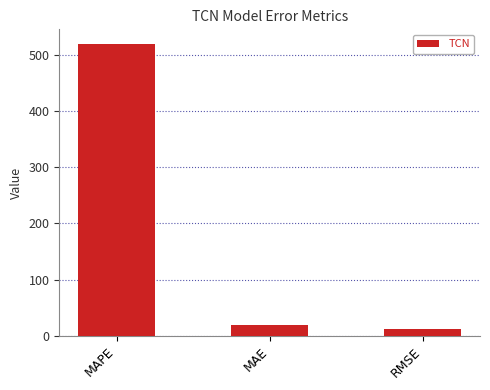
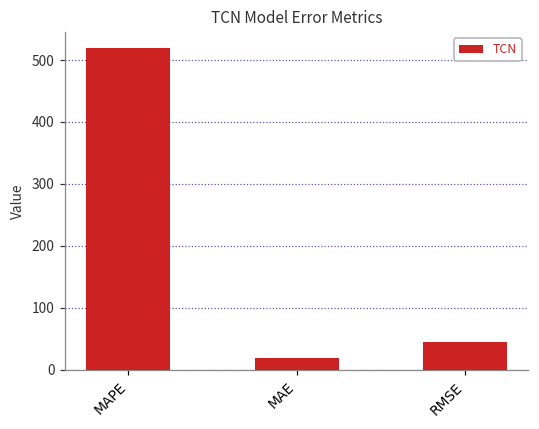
RMSE: 10 -> 50
